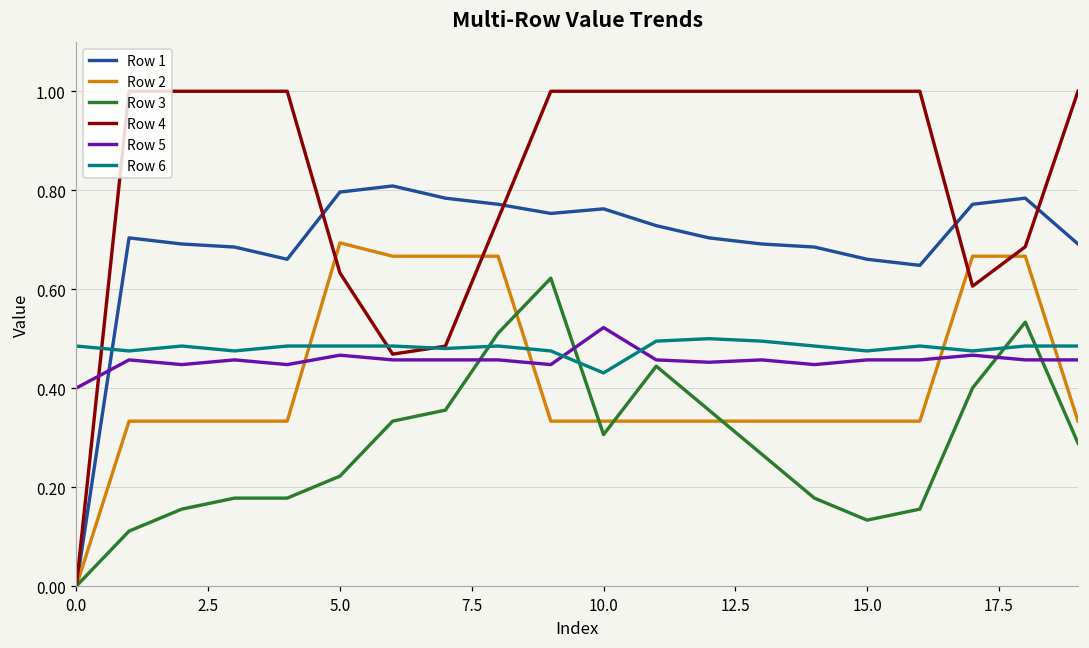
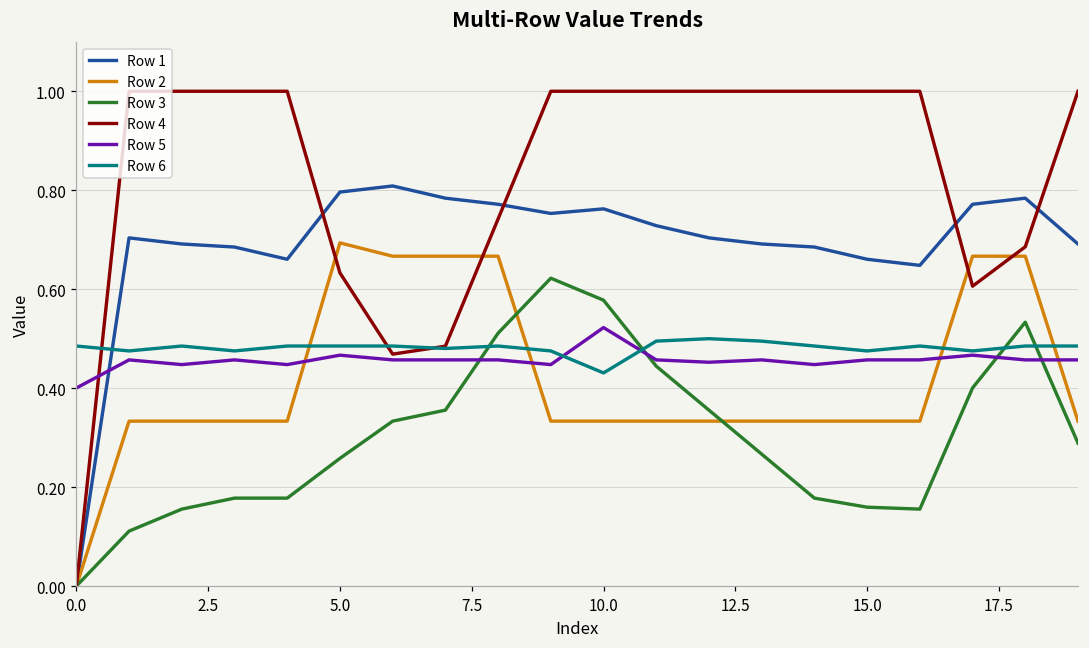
Row 3, 5.0: 0.22 -> 0.26
Row 3, 10.0: 0.31 -> 0.58
Row 3, 15.0: 0.13 -> 0.16
